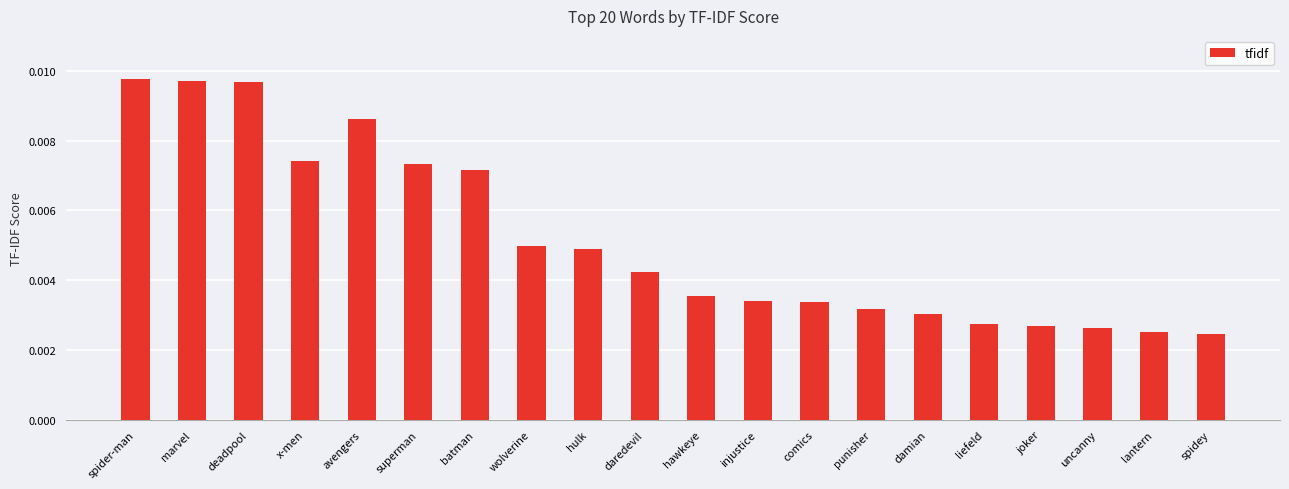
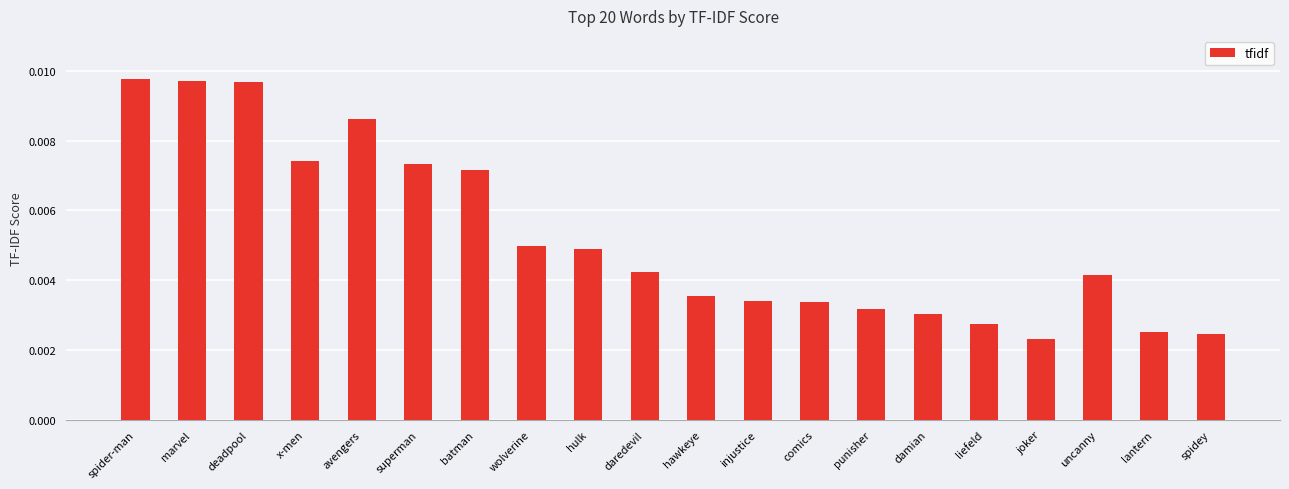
joker: 0.0027 -> 0.0023
uncanny: 0.0026 -> 0.0042
